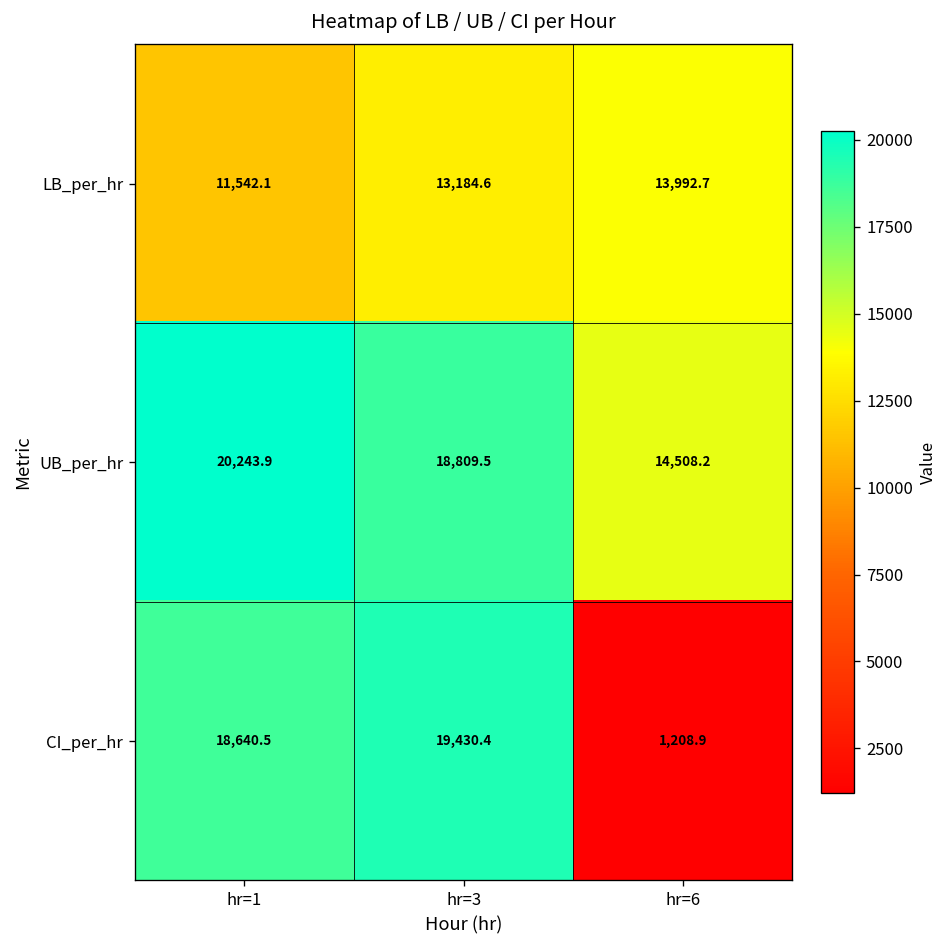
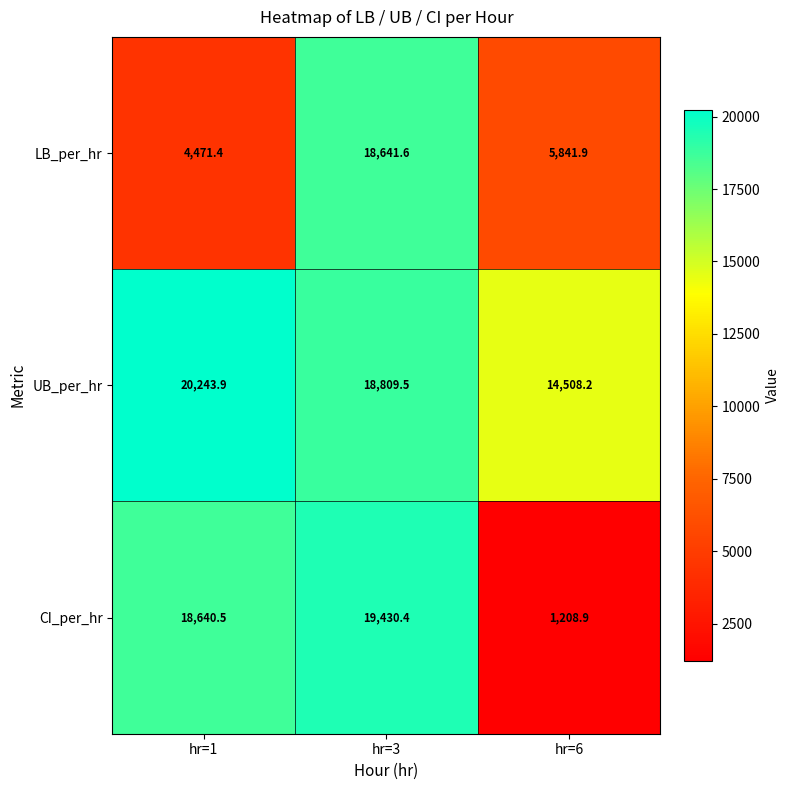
LB_per_hr, hr=1: 11,542.1 -> 4,471.4
LB_per_hr, hr=3: 13,184.6 -> 18,641.6
LB_per_hr, hr=6: 13,992.7 -> 5,841.9
